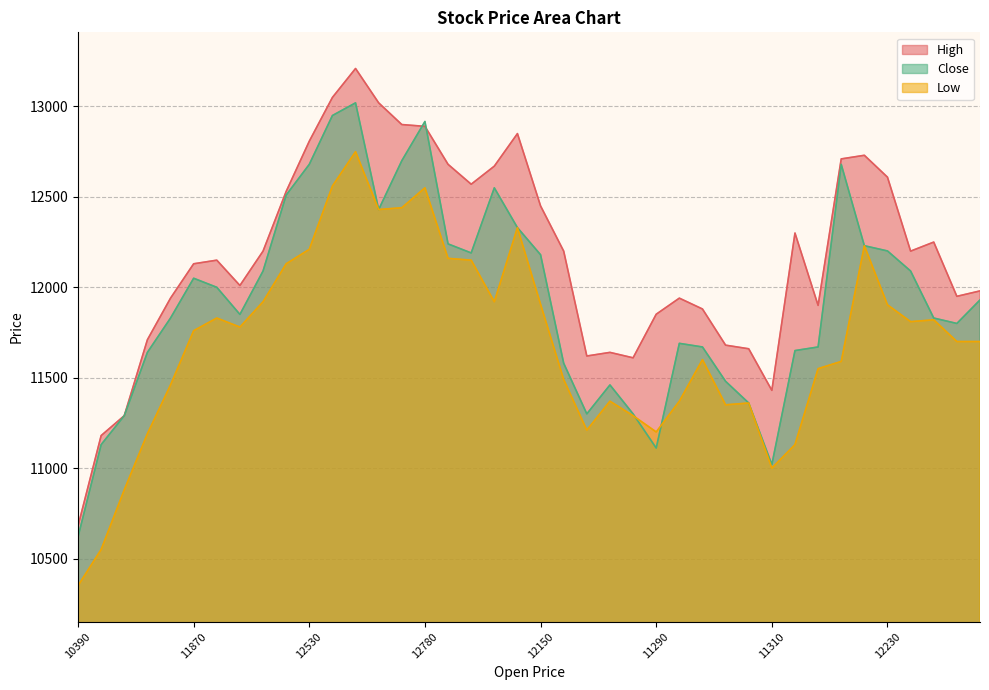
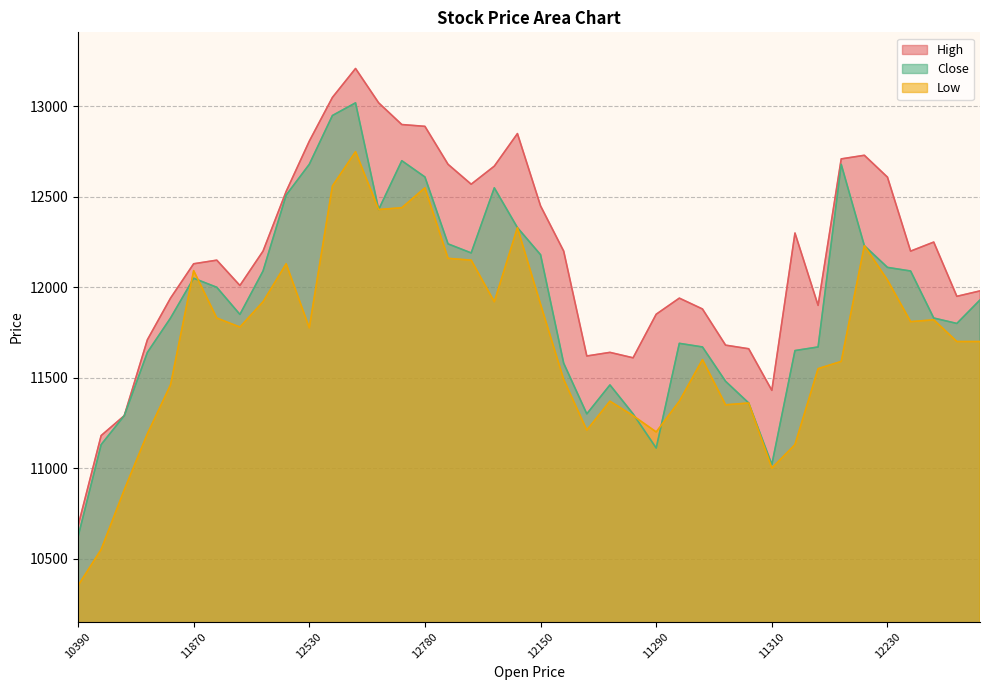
Low, 11870: 11760 -> 12090
Low, 12530: 12210 -> 11780
Close, 12780: 12920 -> 12610
Close, 12230: 12200 -> 12110
Low, 12230: 11900 -> 12040
